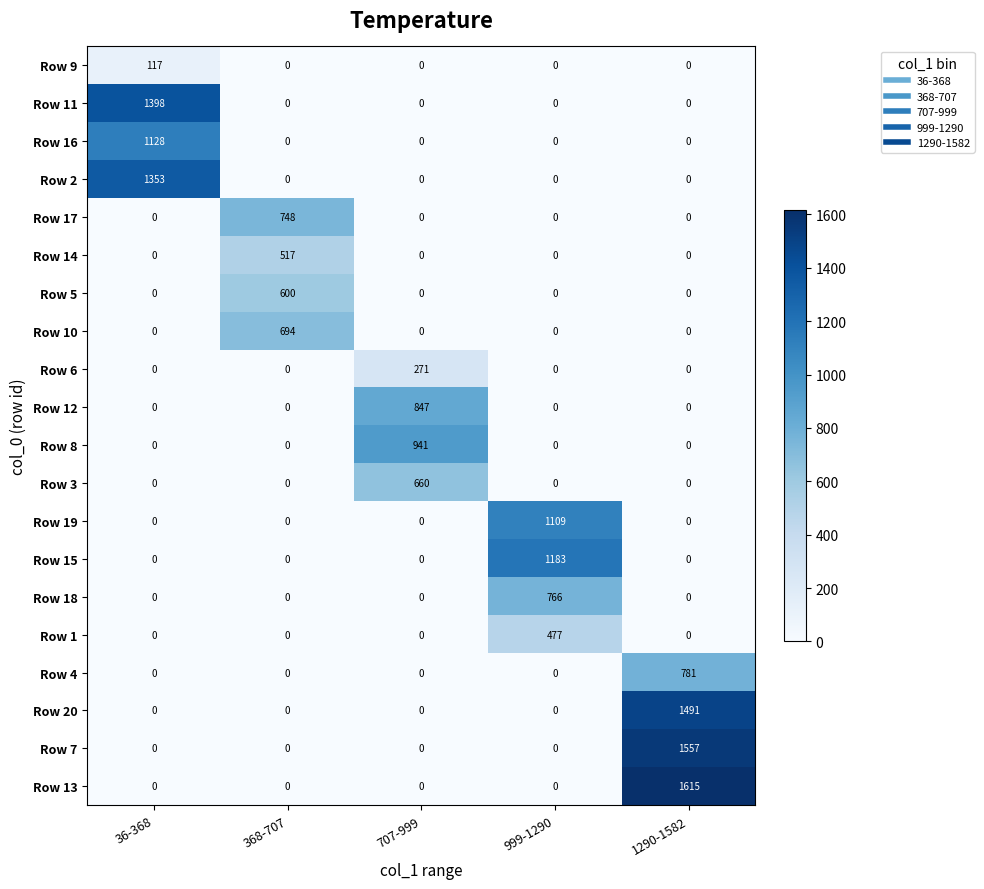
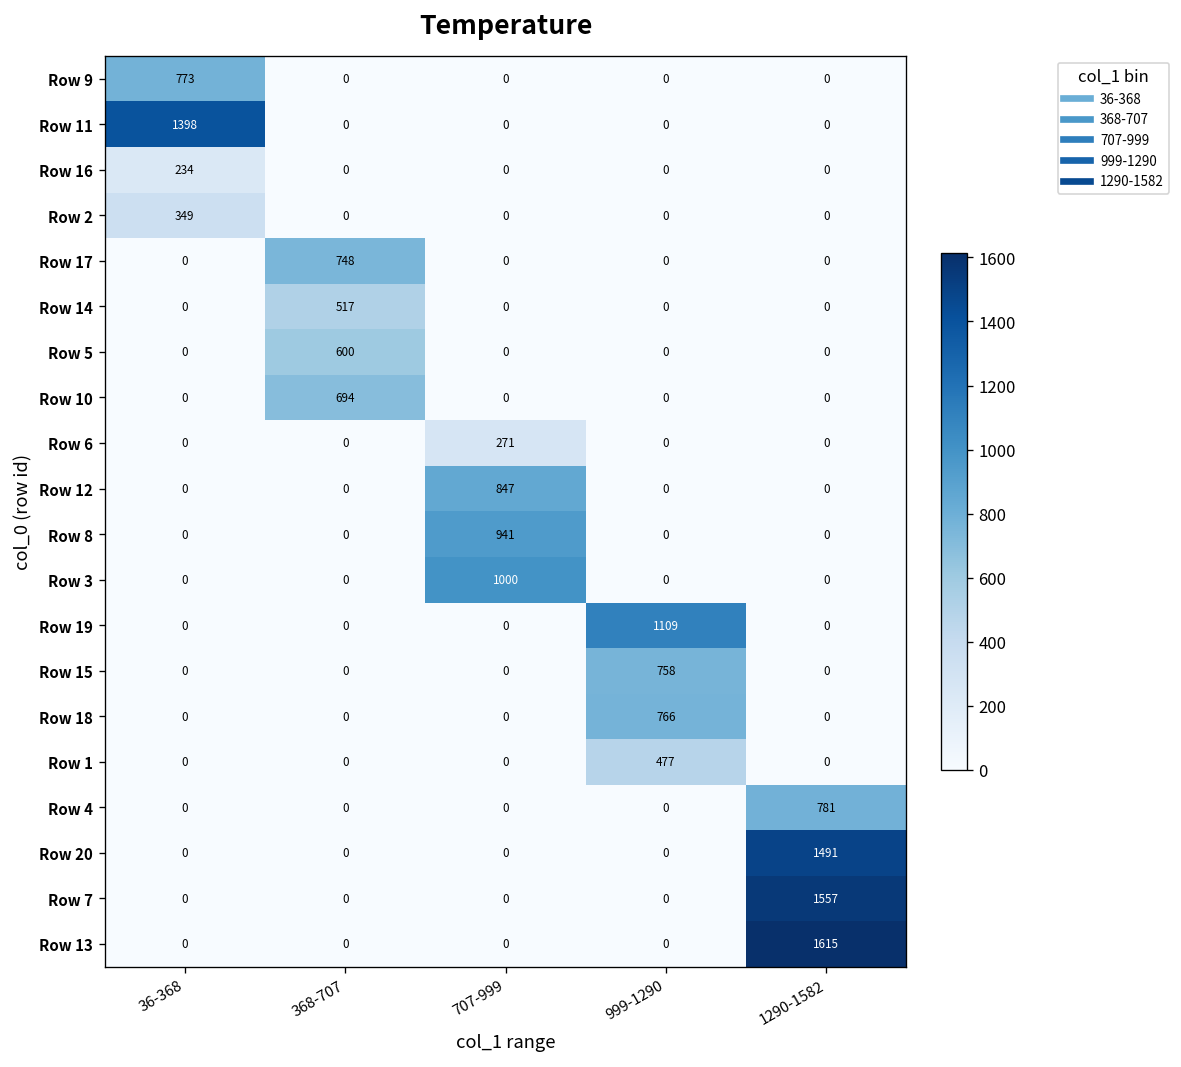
Row 9, 36-368: 117 -> 773
Row 16, 36-368: 1128 -> 234
Row 2, 36-368: 1353 -> 349
Row 3, 707-999: 660 -> 1000
Row 15, 999-1290: 1183 -> 758
